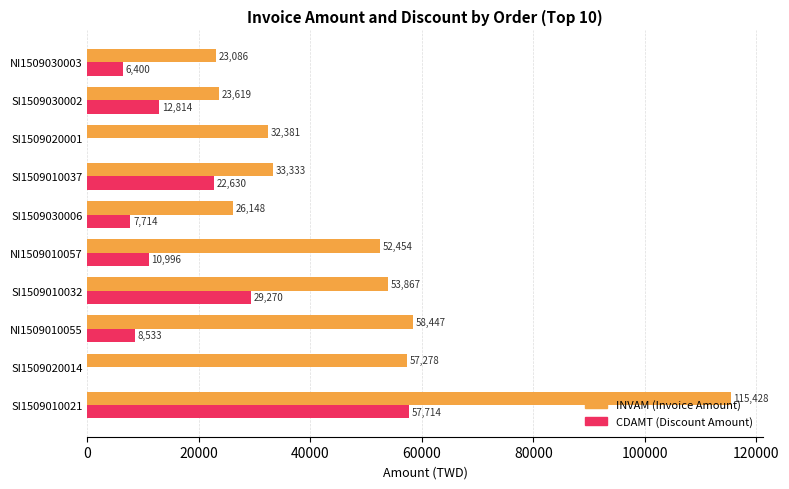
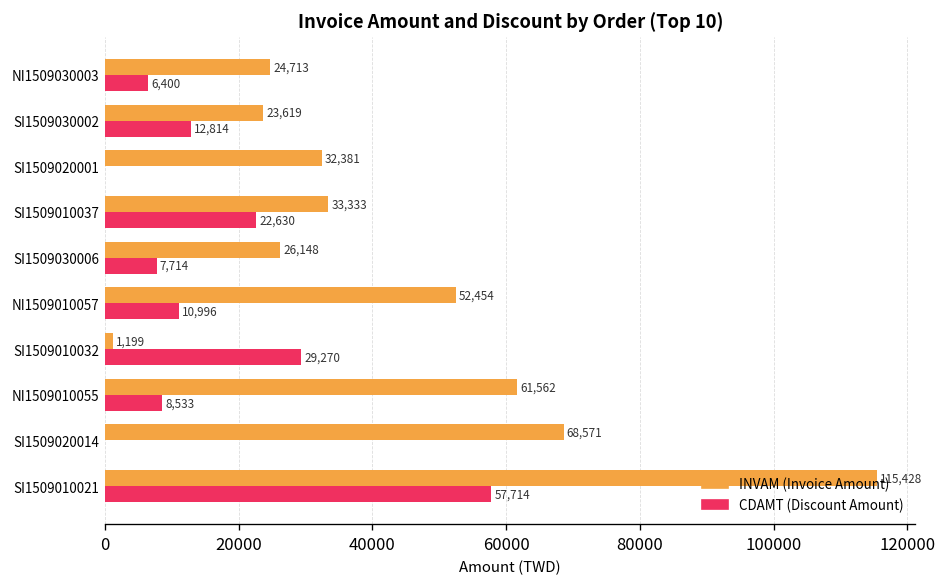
INVAM (Invoice Amount), NI1509030003: 23,086 -> 24,713
INVAM (Invoice Amount), SI1509010032: 53,867 -> 1,199
INVAM (Invoice Amount), NI1509010055: 58,447 -> 61,562
INVAM (Invoice Amount), SI1509020014: 57,278 -> 68,571
